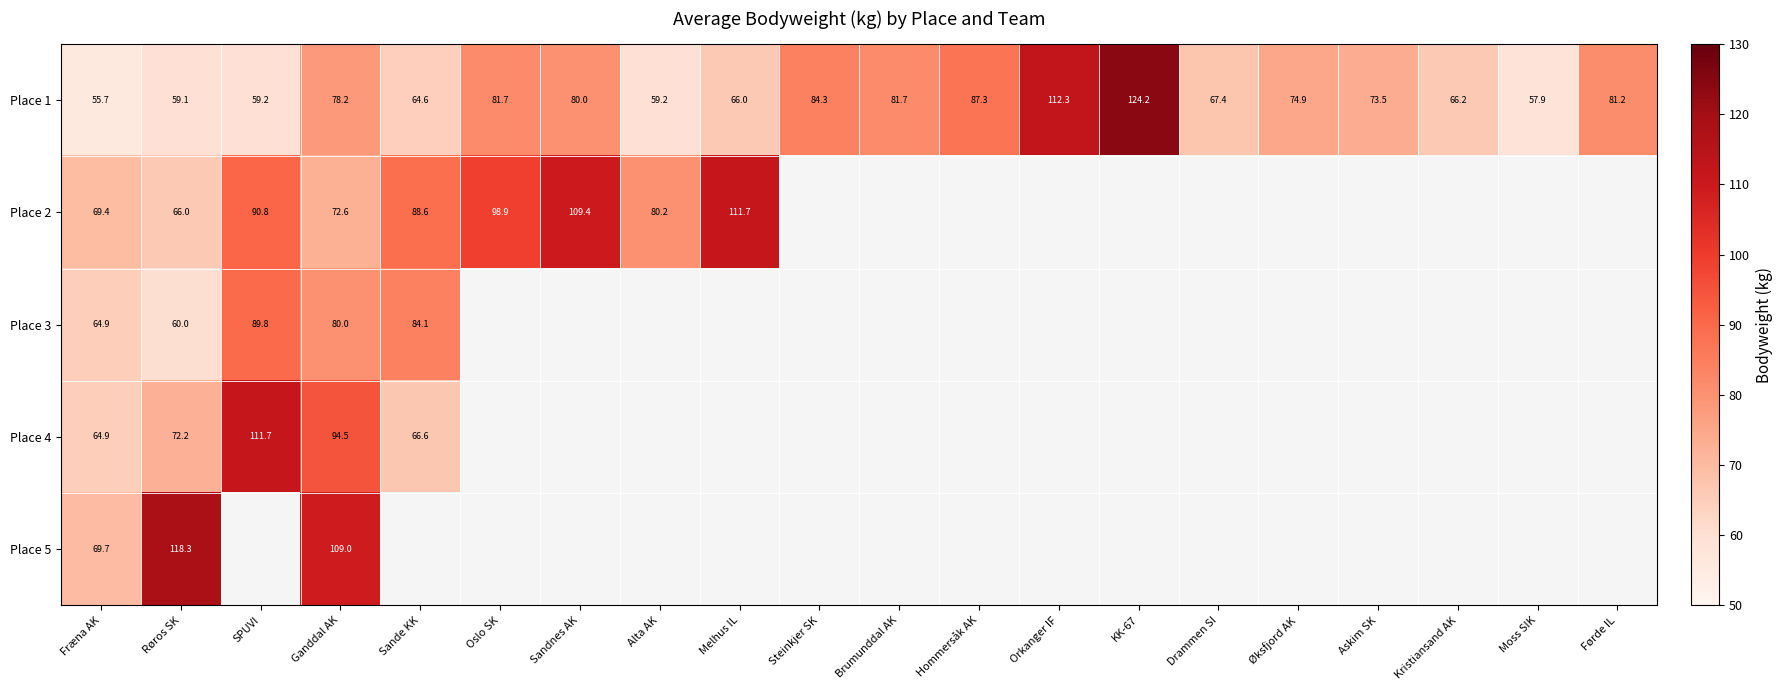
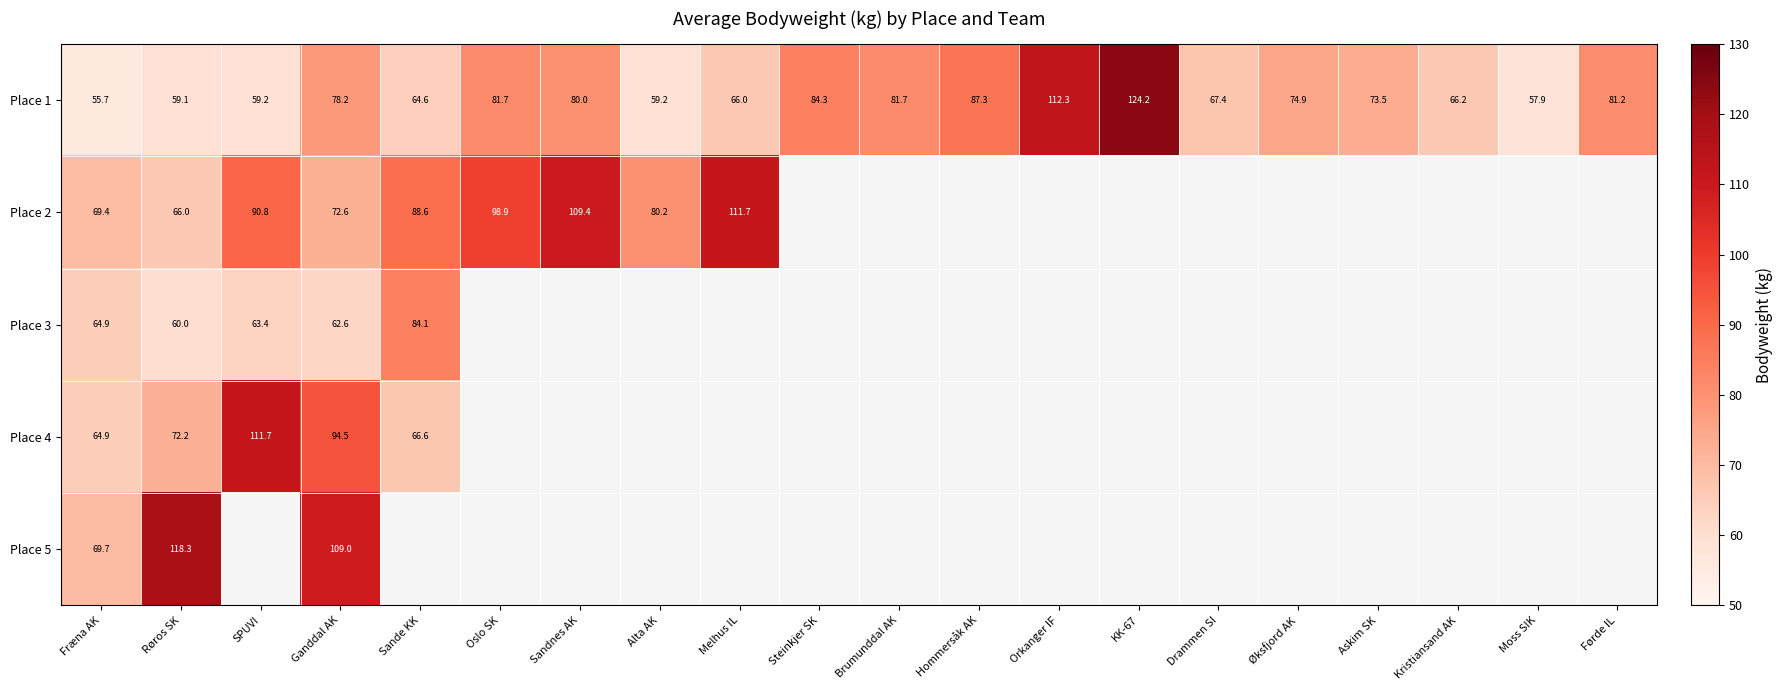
Place 3, SPUVI: 89.8 -> 63.4
Place 3, Ganddal AK: 80.0 -> 62.6
